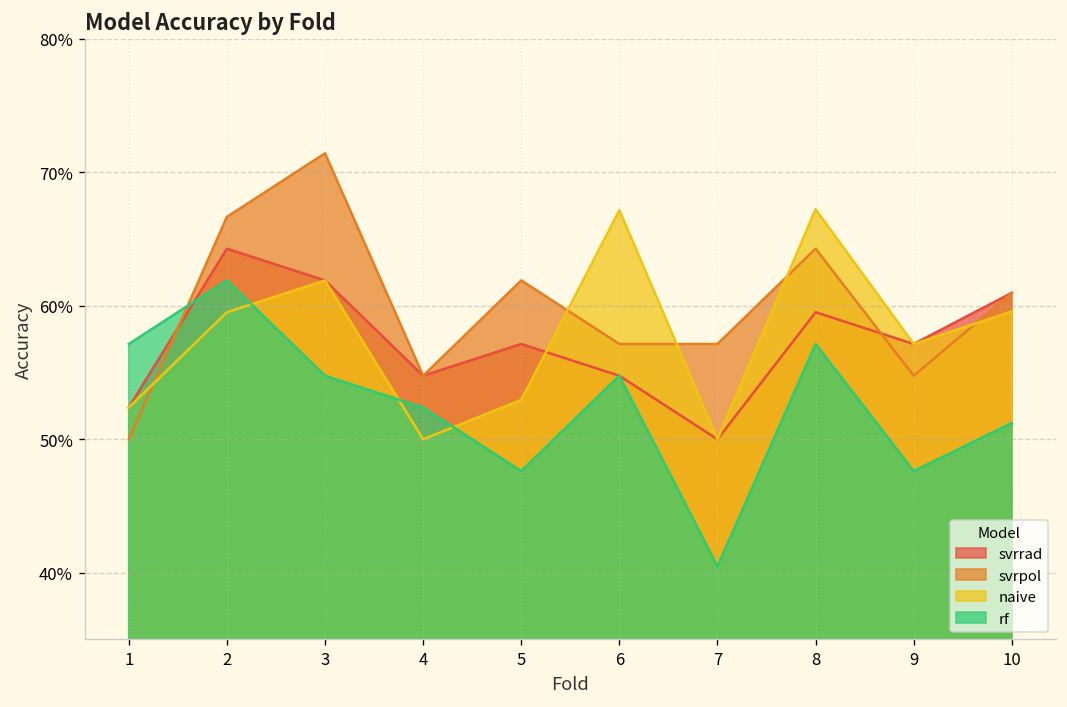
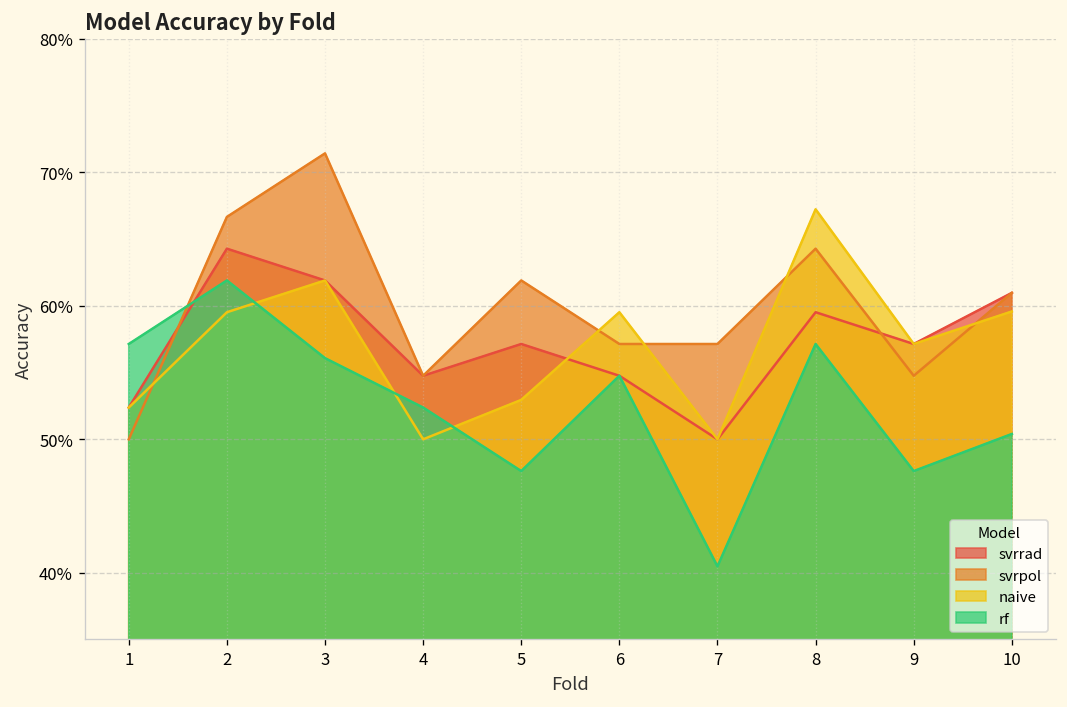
rf, 3: 54.8% -> 56.1%
naive, 6: 67.2% -> 59.5%
rf, 10: 51.2% -> 50.4%
